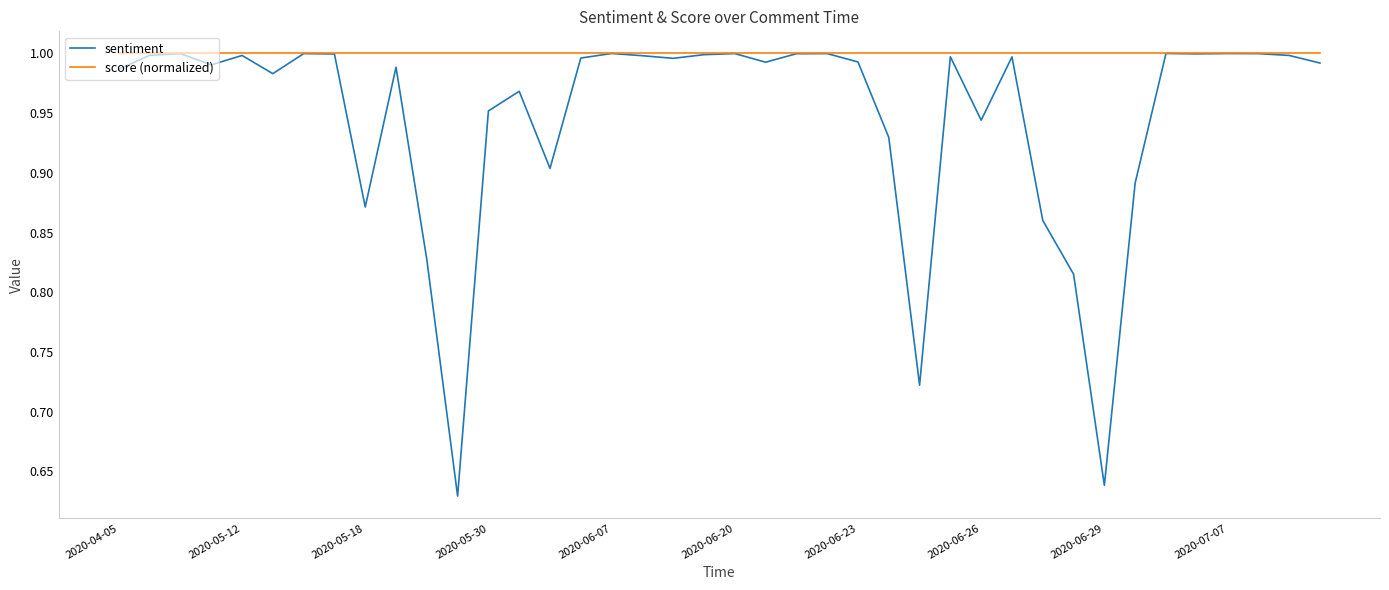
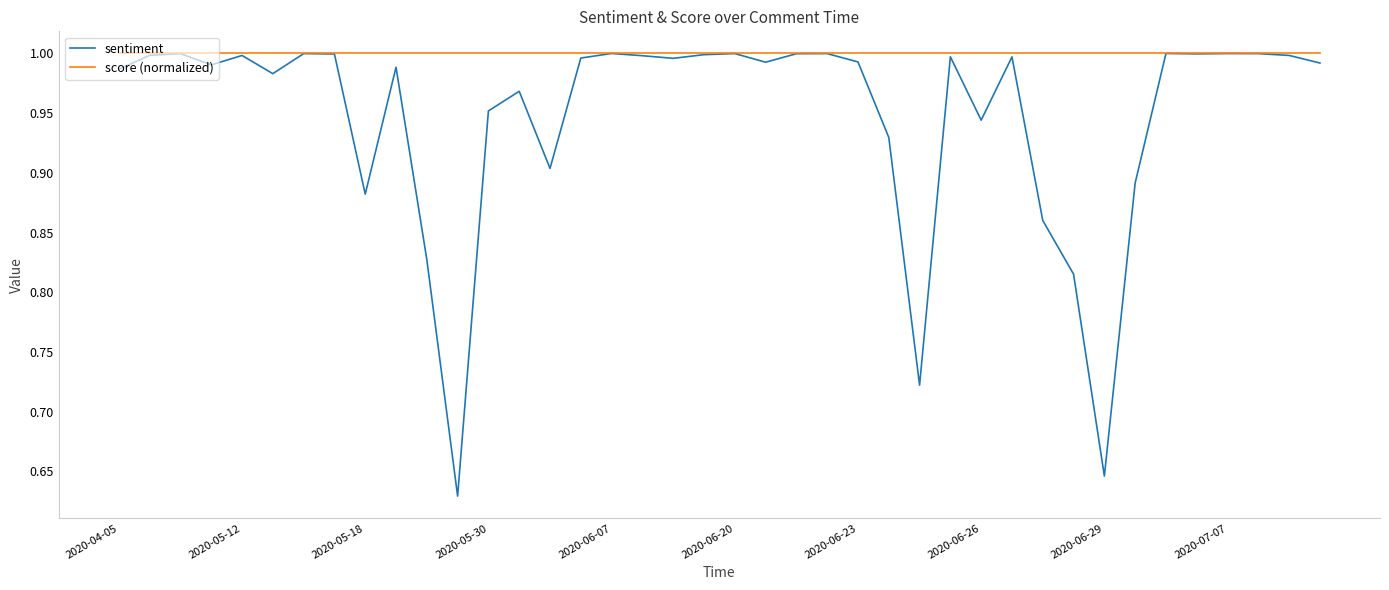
sentiment, 2020-05-18: 0.871 -> 0.882
sentiment, 2020-06-29: 0.638 -> 0.646
